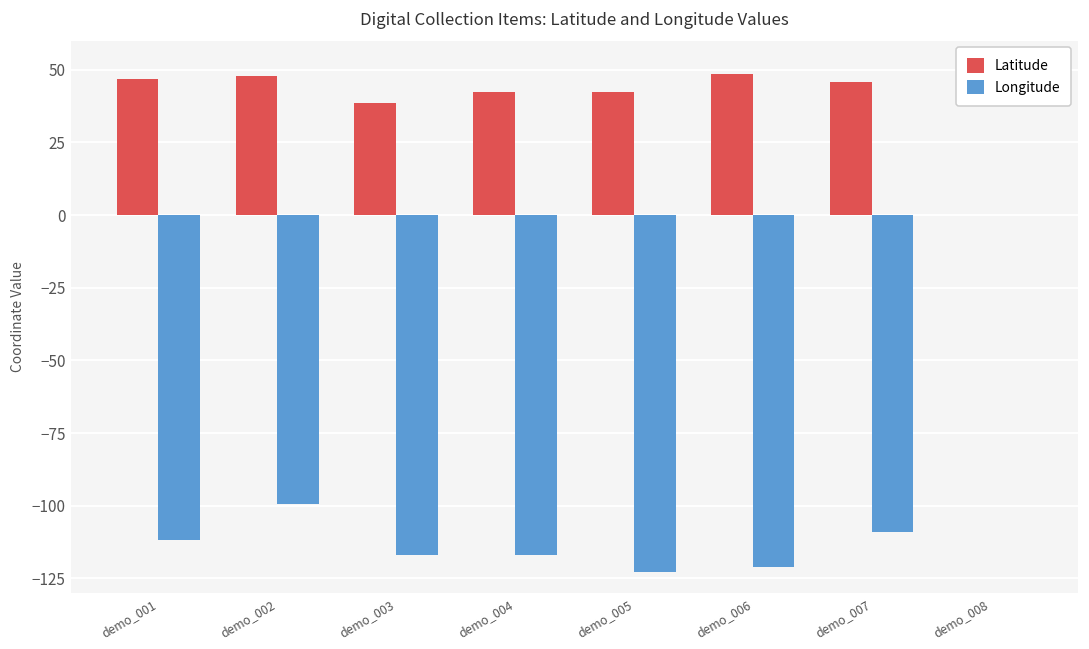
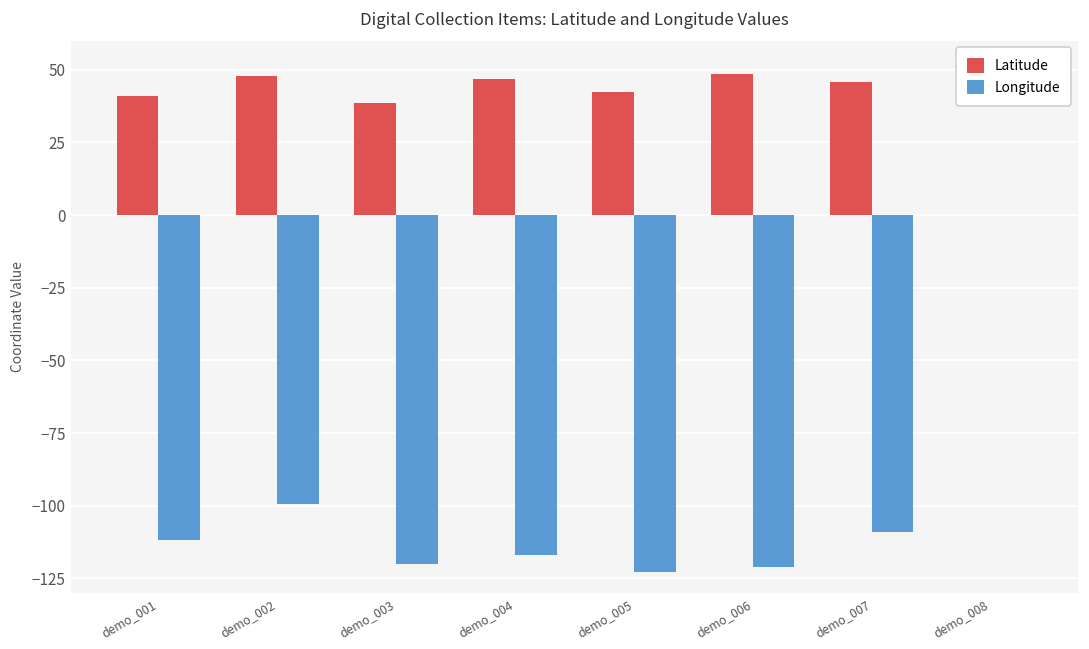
Latitude, demo_001: 47 -> 41
Longitude, demo_003: -117 -> -120
Latitude, demo_004: 42 -> 47
